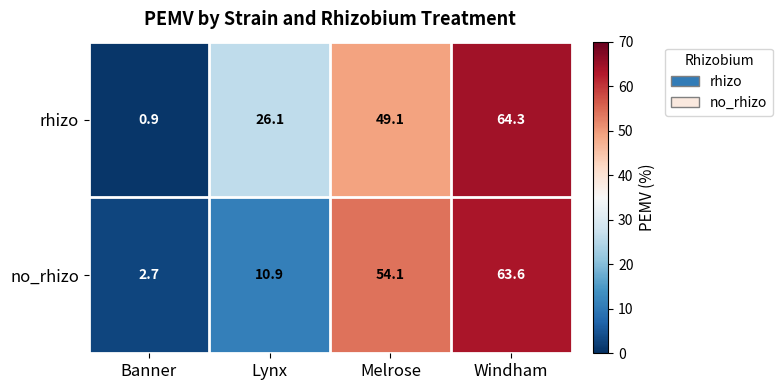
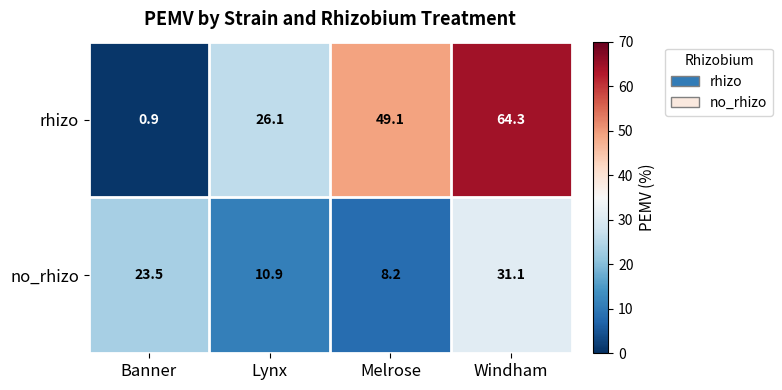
no_rhizo, Banner: 2.7 -> 23.5
no_rhizo, Melrose: 54.1 -> 8.2
no_rhizo, Windham: 63.6 -> 31.1
